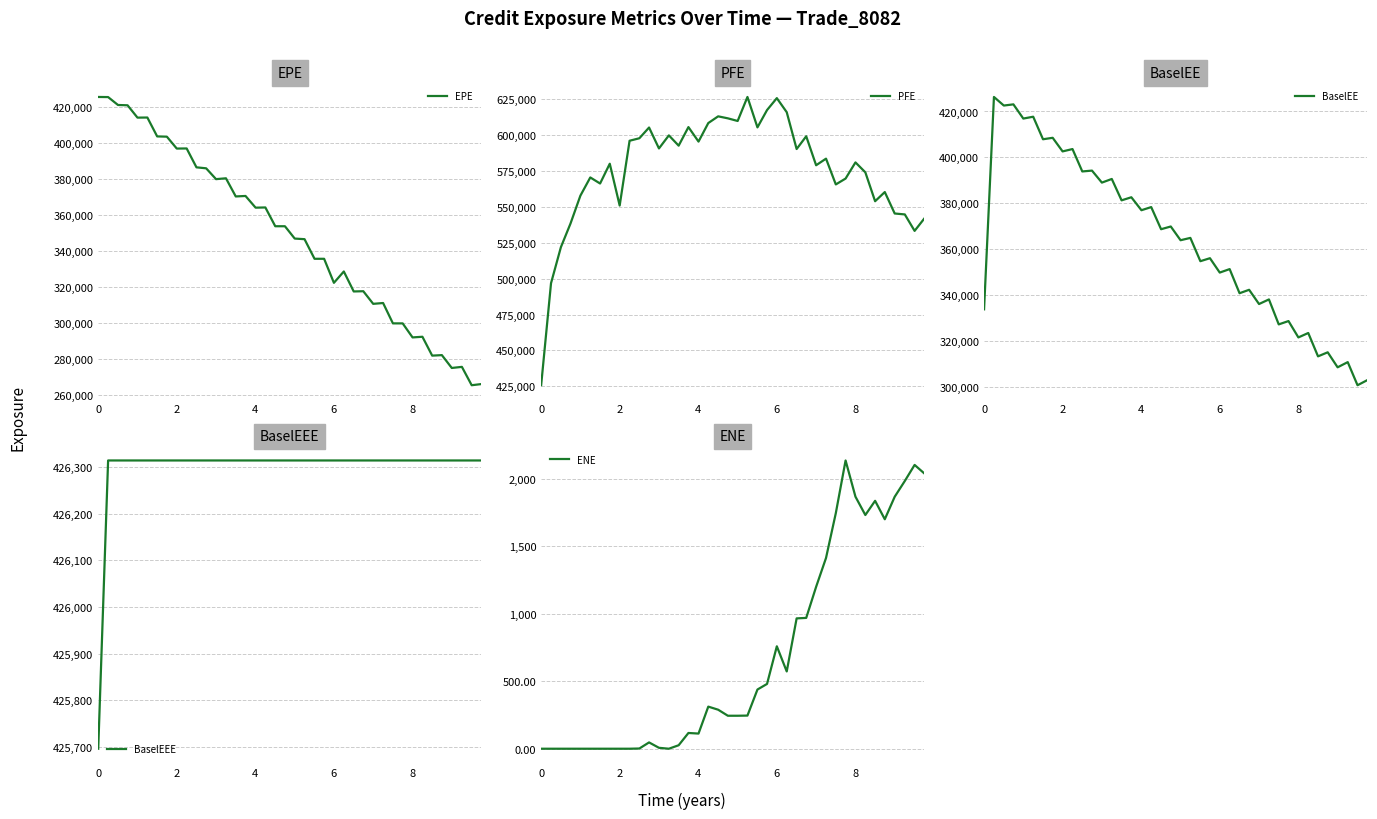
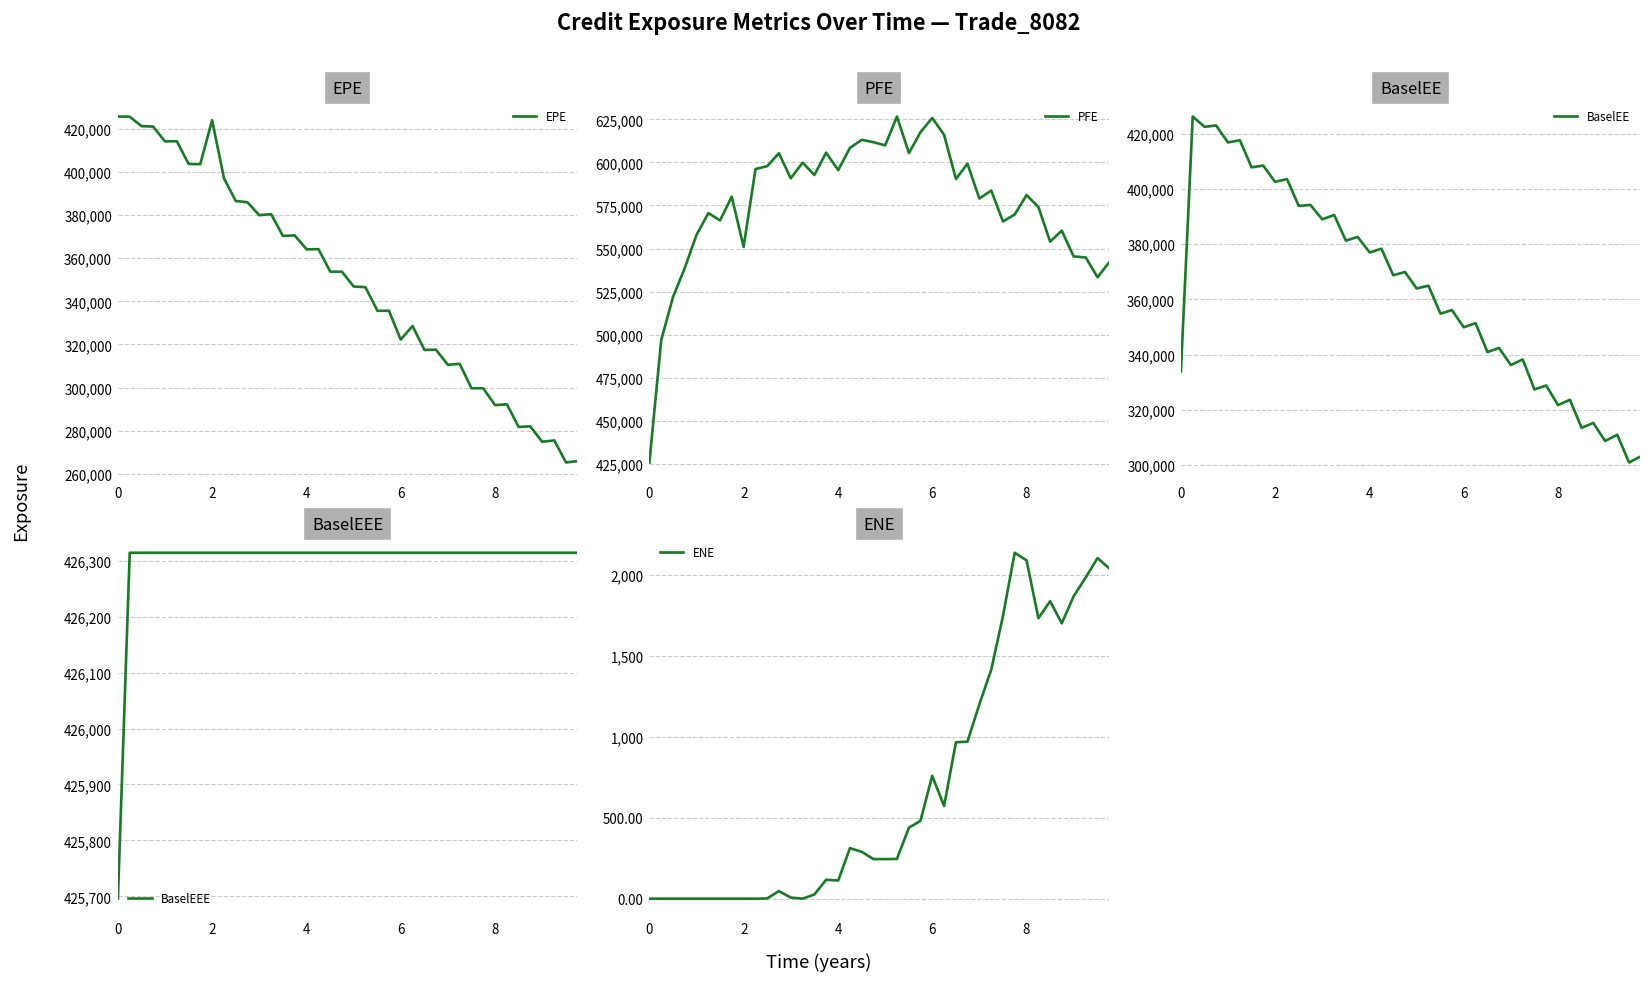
EPE, 2: 397,000 -> 424,000
ENE, 8: 1,870 -> 2,090
